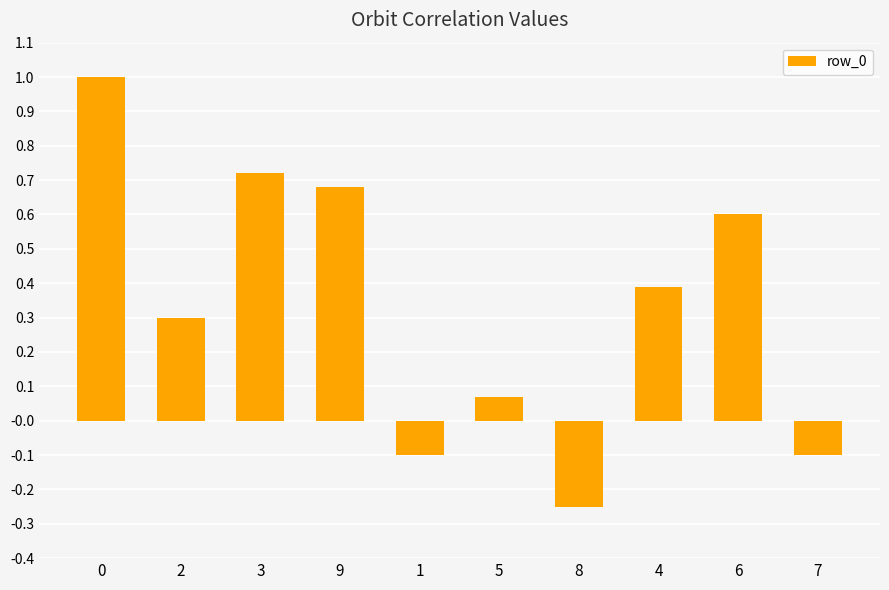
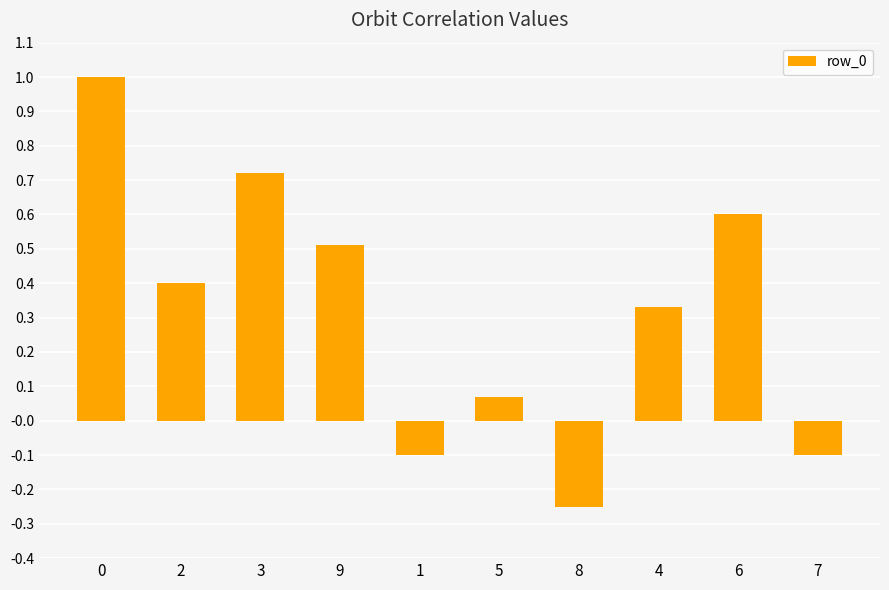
2: 0.3 -> 0.4
9: 0.68 -> 0.51
4: 0.39 -> 0.33
